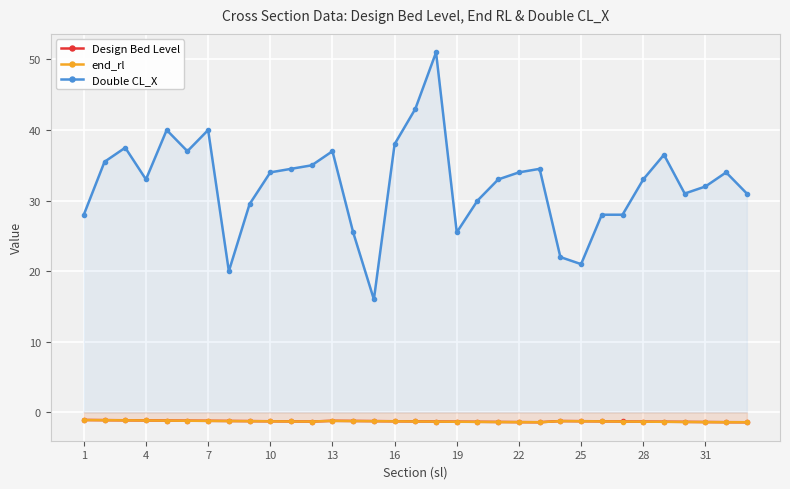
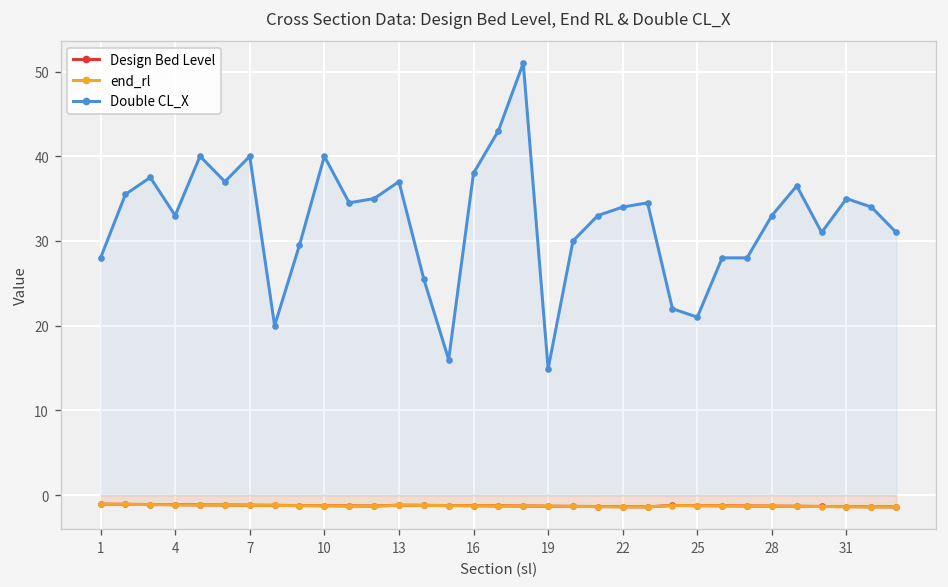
Double CL_X, 10: 34 -> 40
Double CL_X, 19: 26 -> 15
Double CL_X, 31: 32 -> 35
